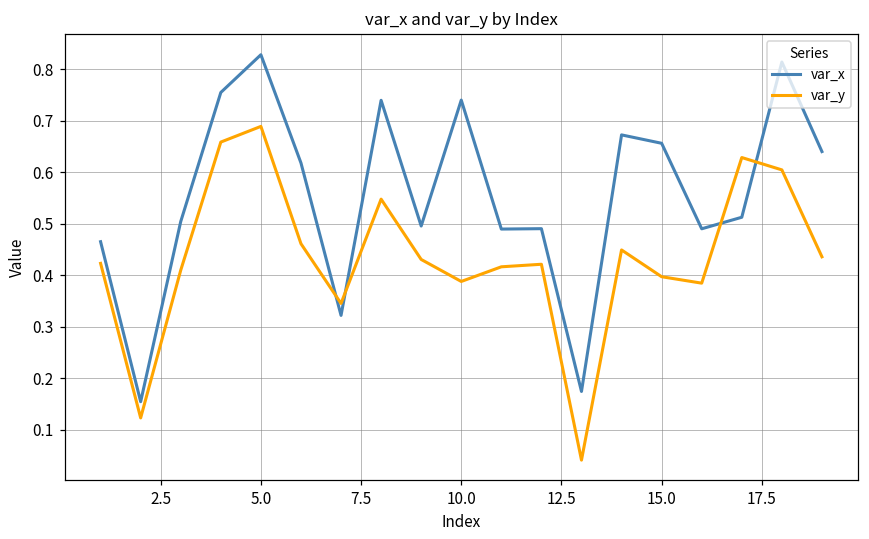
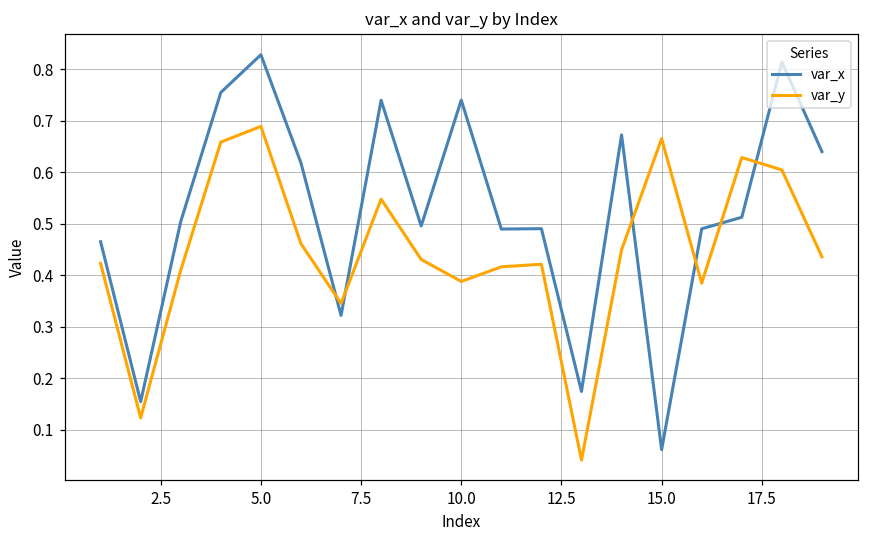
var_x, 15.0: 0.66 -> 0.06
var_y, 15.0: 0.40 -> 0.67
